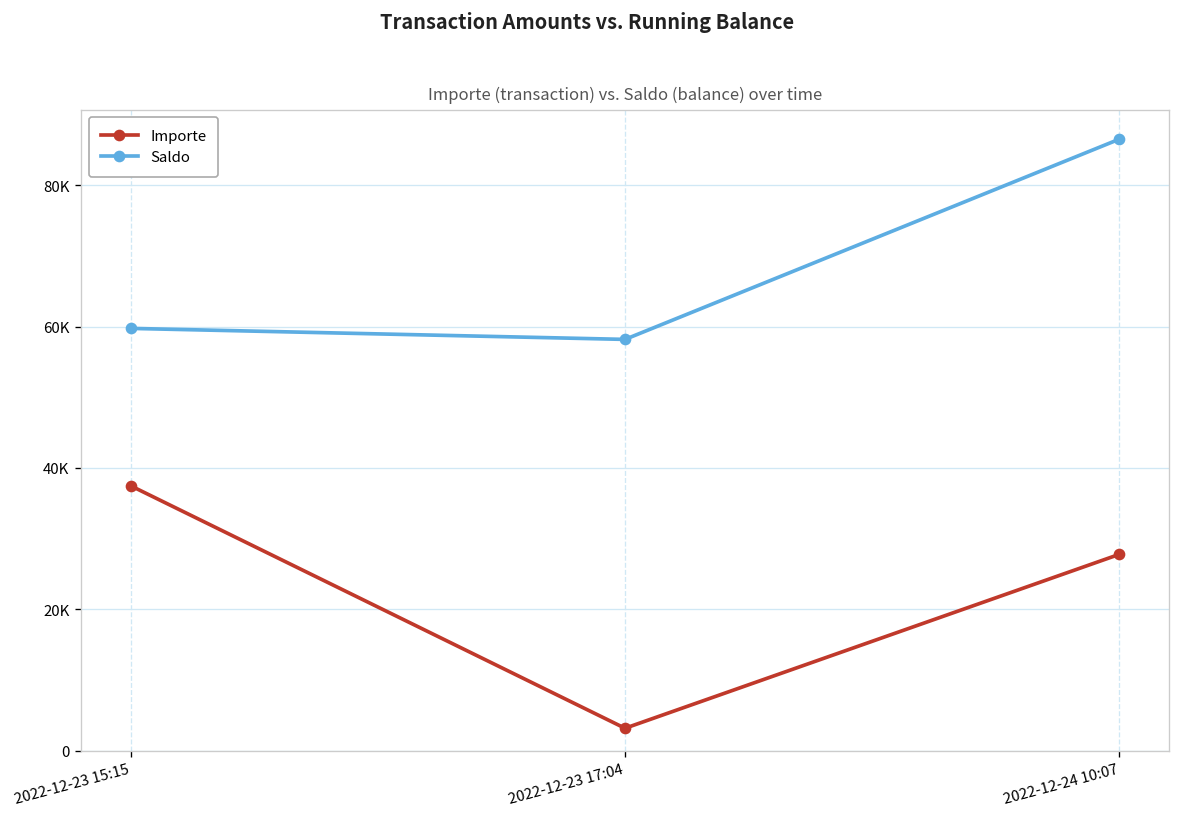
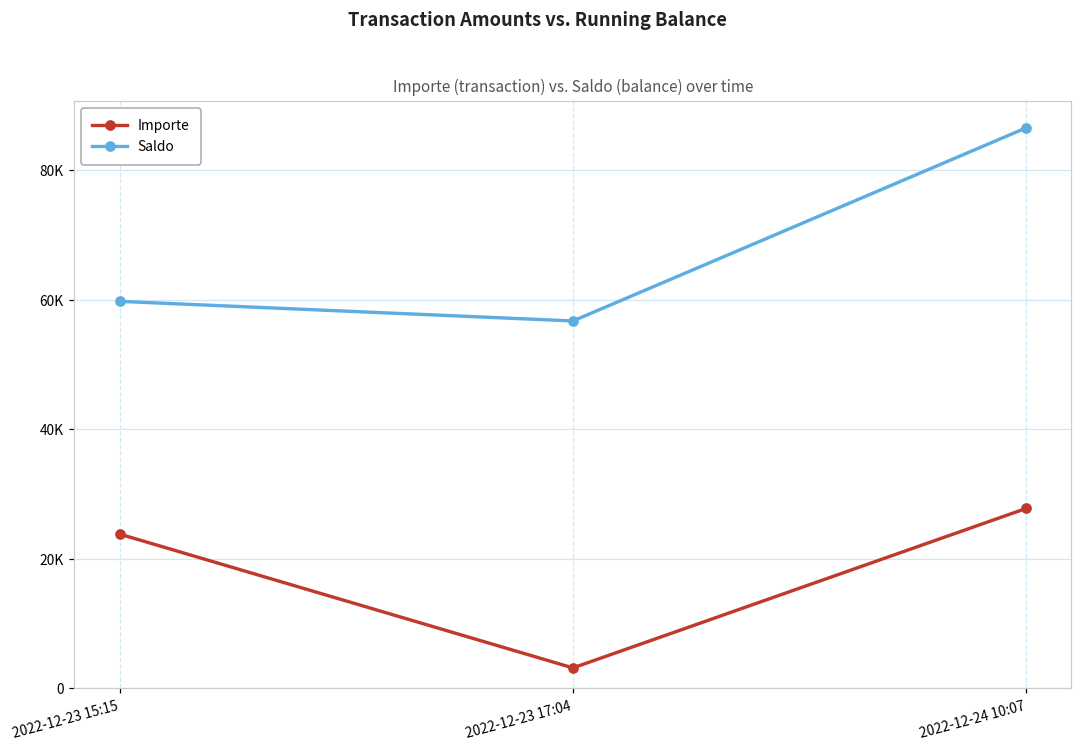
Importe, 2022-12-23 15:15: 37000 -> 24000
Saldo, 2022-12-23 17:04: 58000 -> 57000
